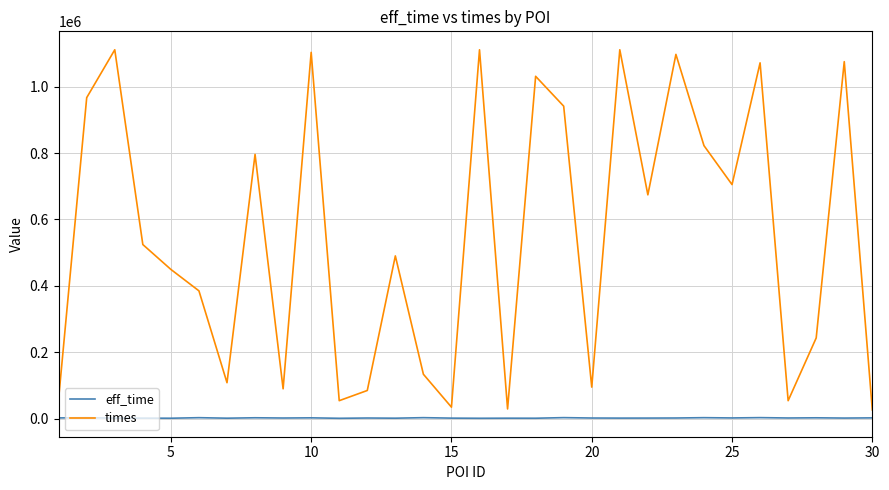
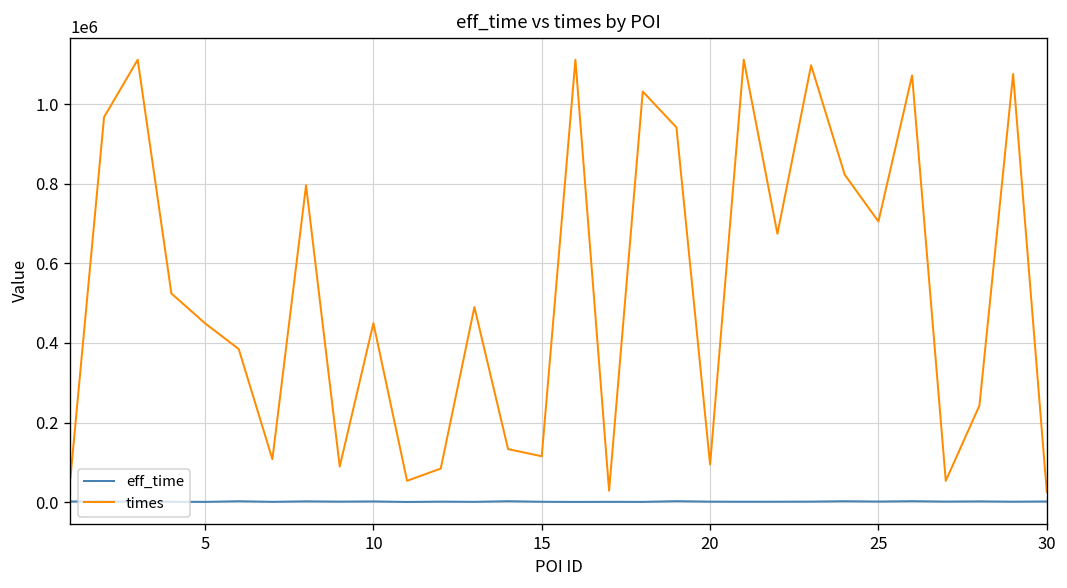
times, 10: 1100000 -> 450000
times, 15: 30000 -> 120000
